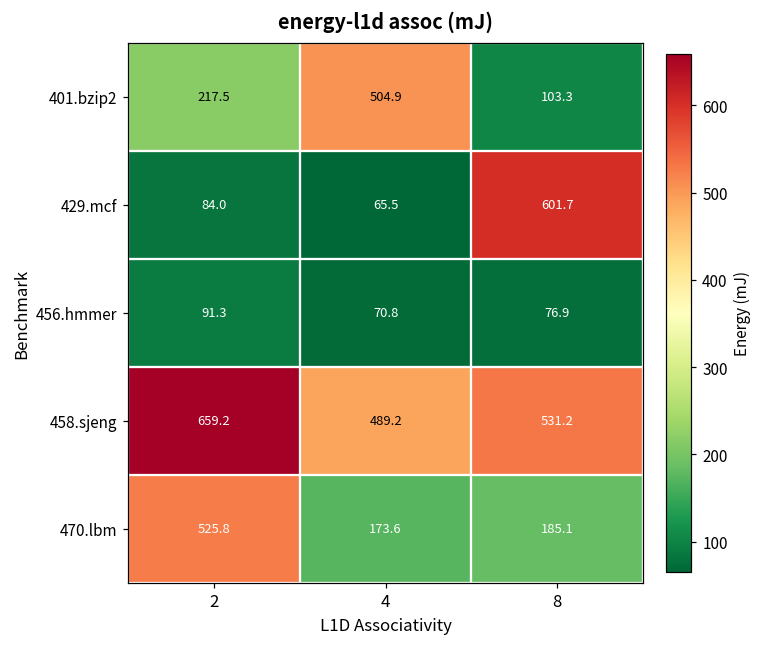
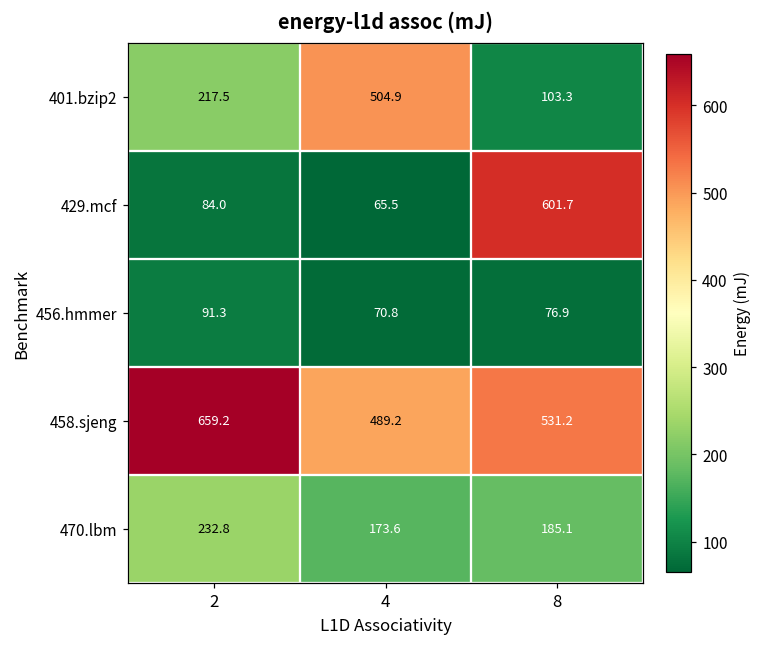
470.lbm, 2: 525.8 -> 232.8
